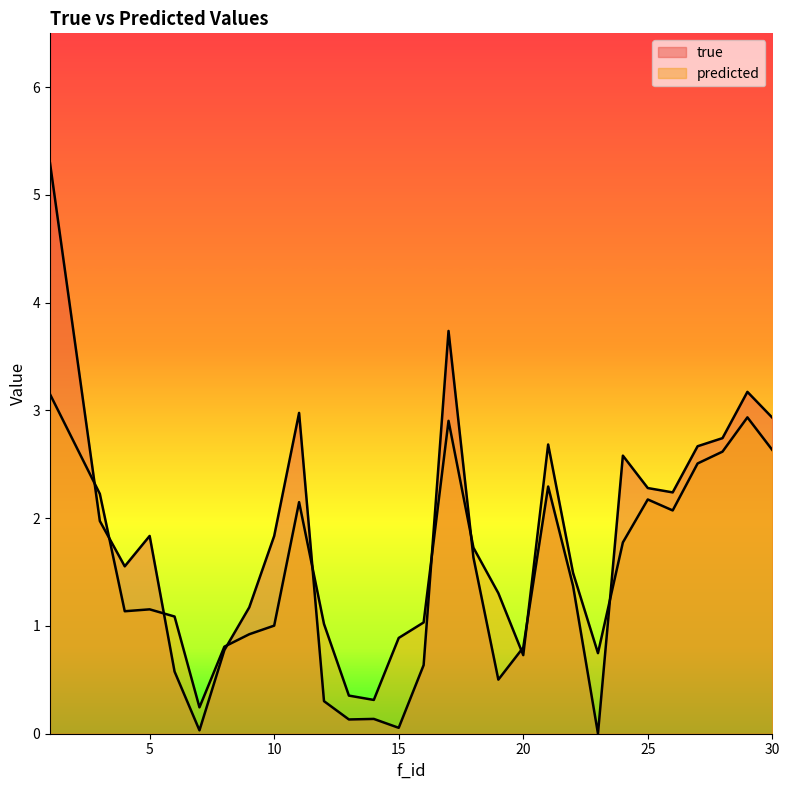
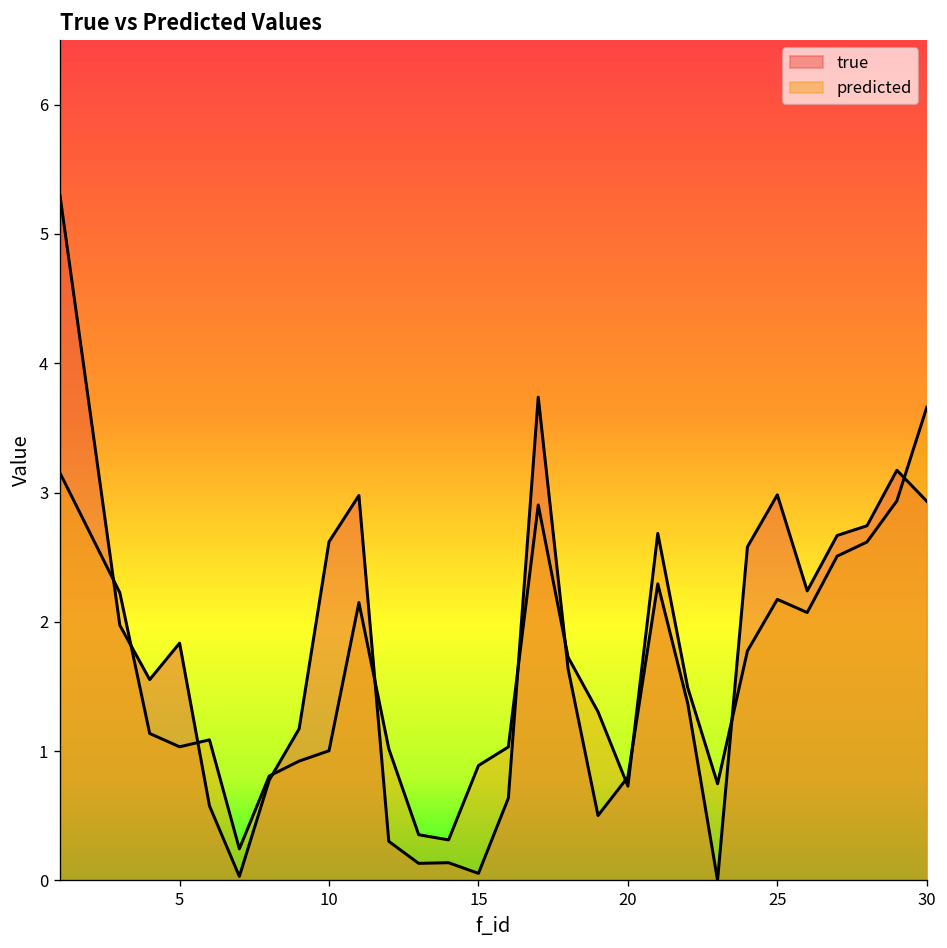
predicted, 5: 1.15 -> 1.03
true, 10: 1.84 -> 2.62
true, 25: 2.28 -> 2.98
predicted, 30: 2.63 -> 3.66
